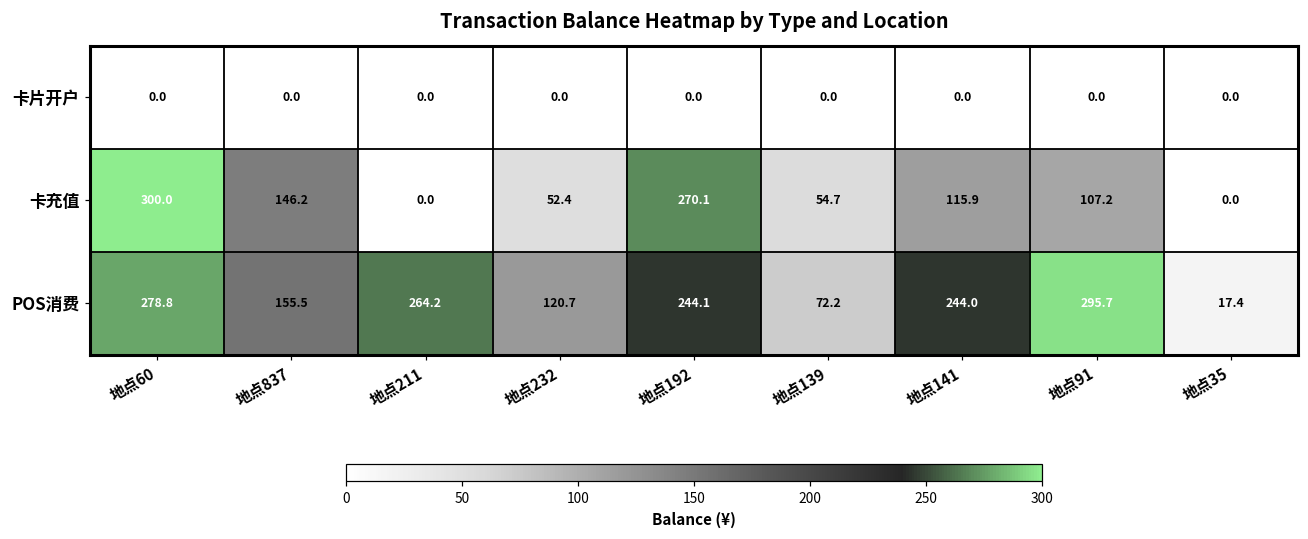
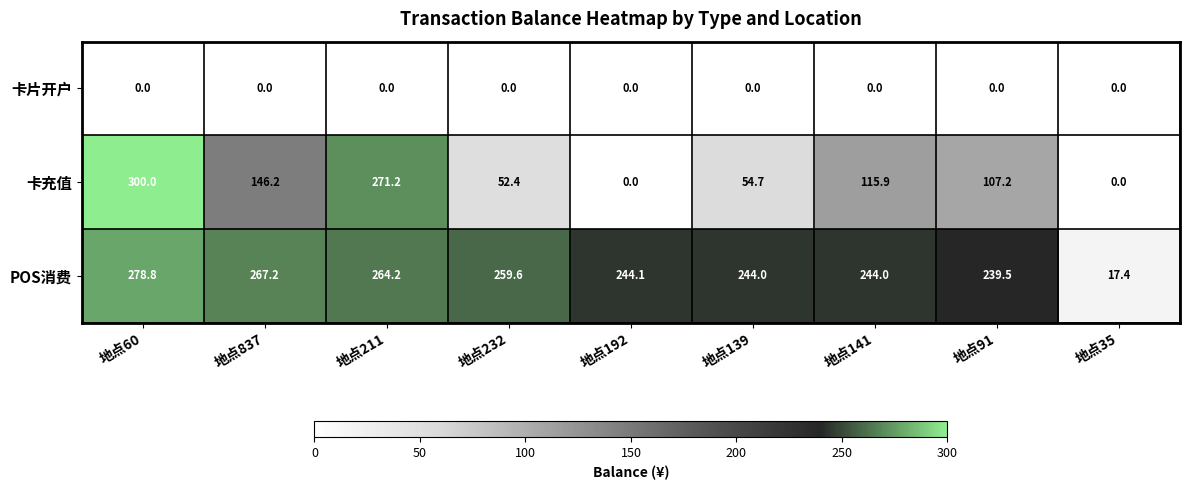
卡充值, 地点211: 0.0 -> 271.2
卡充值, 地点192: 270.1 -> 0.0
POS消费, 地点837: 155.5 -> 267.2
POS消费, 地点232: 120.7 -> 259.6
POS消费, 地点139: 72.2 -> 244.0
POS消费, 地点91: 295.7 -> 239.5
